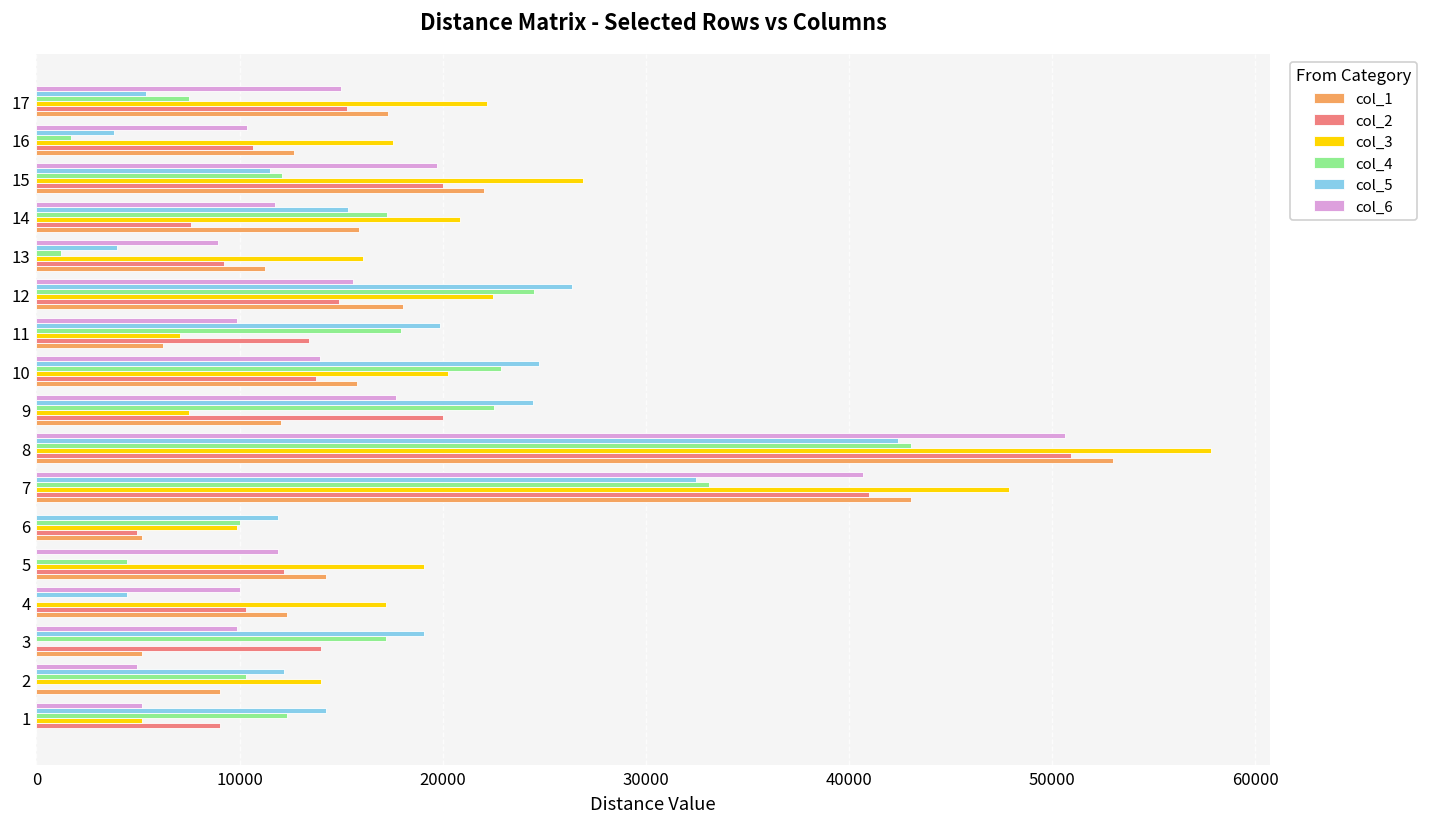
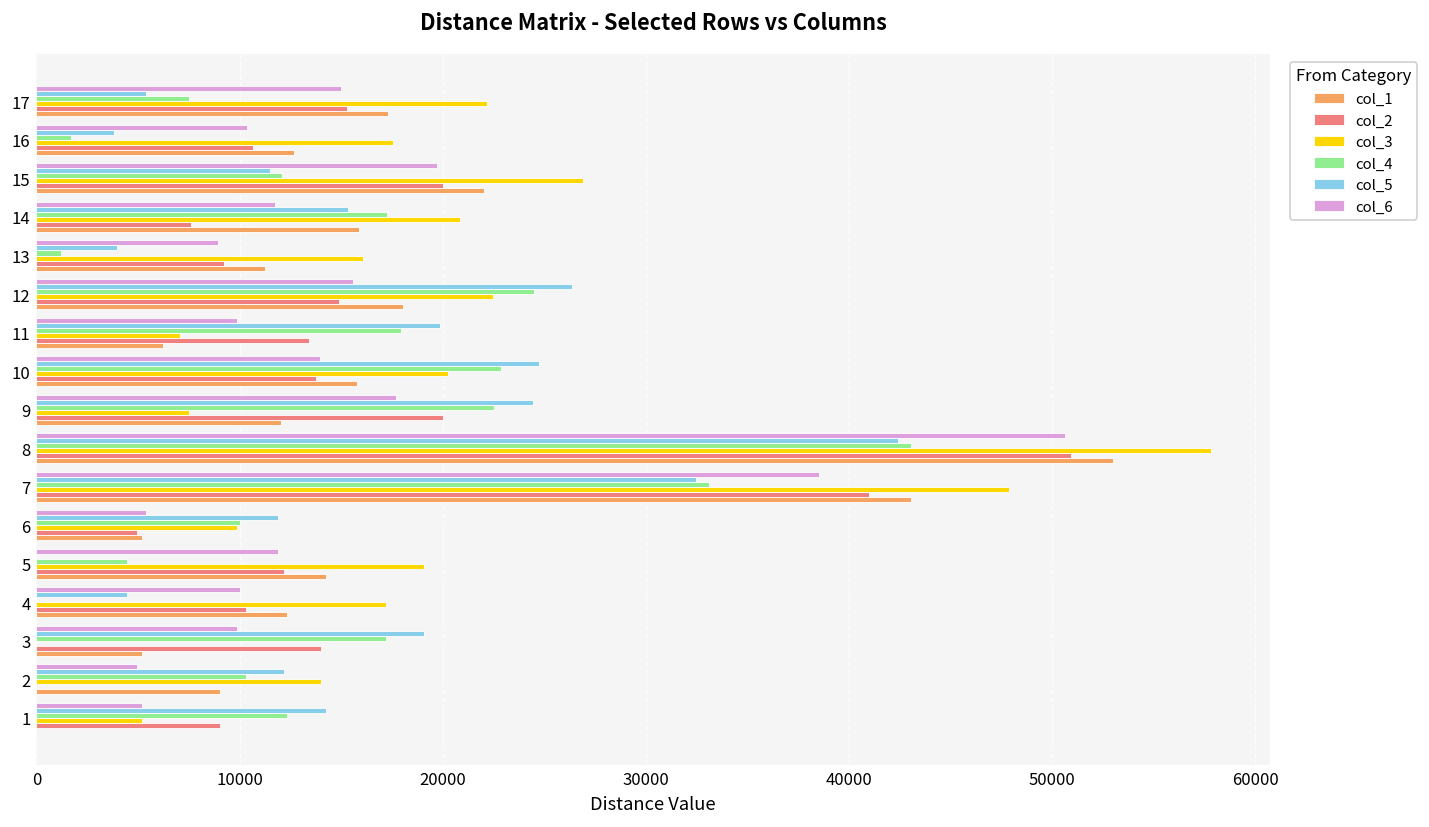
col_6, 7: 40700 -> 38500
col_6, 6: 0 -> 5400
